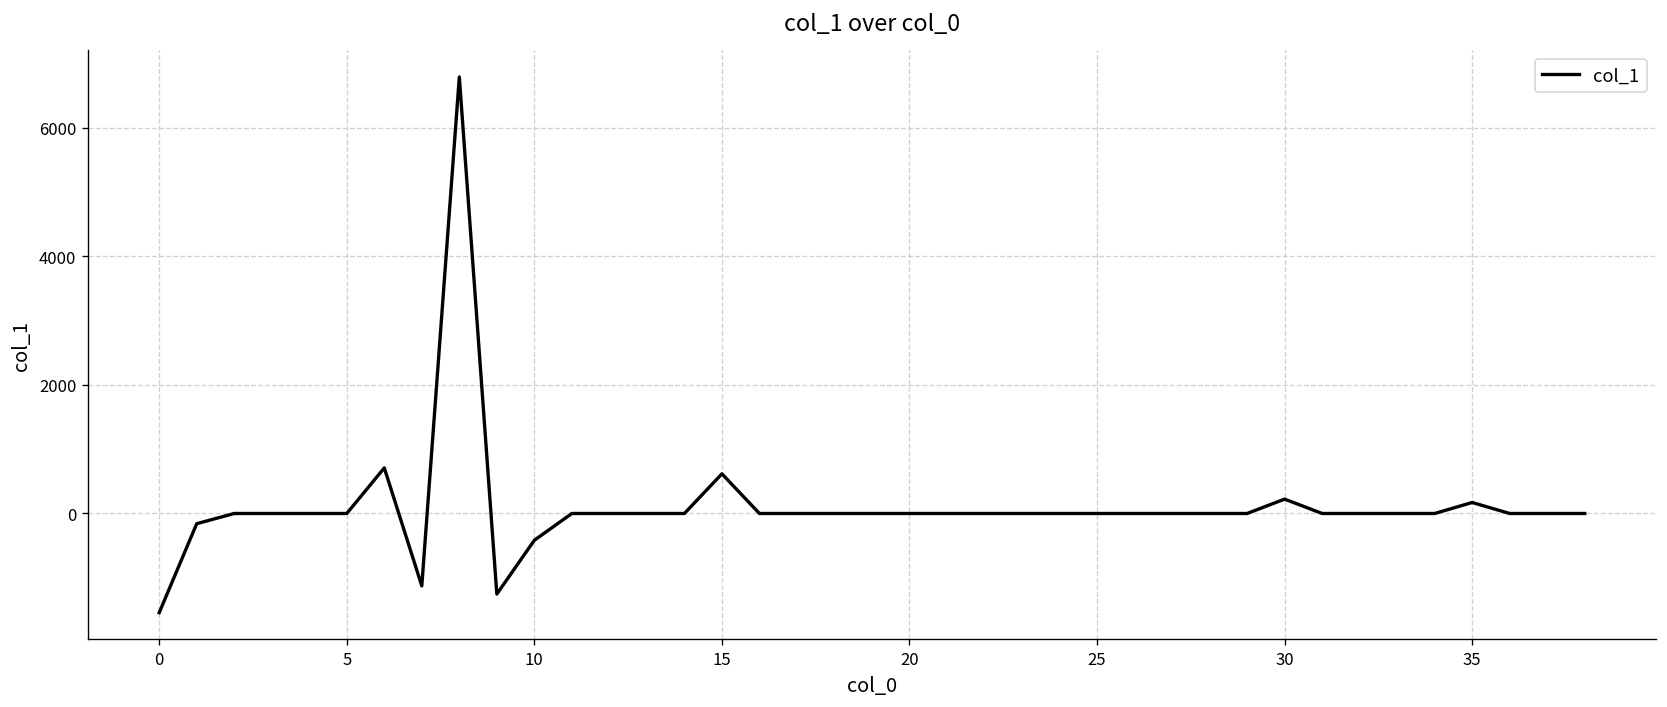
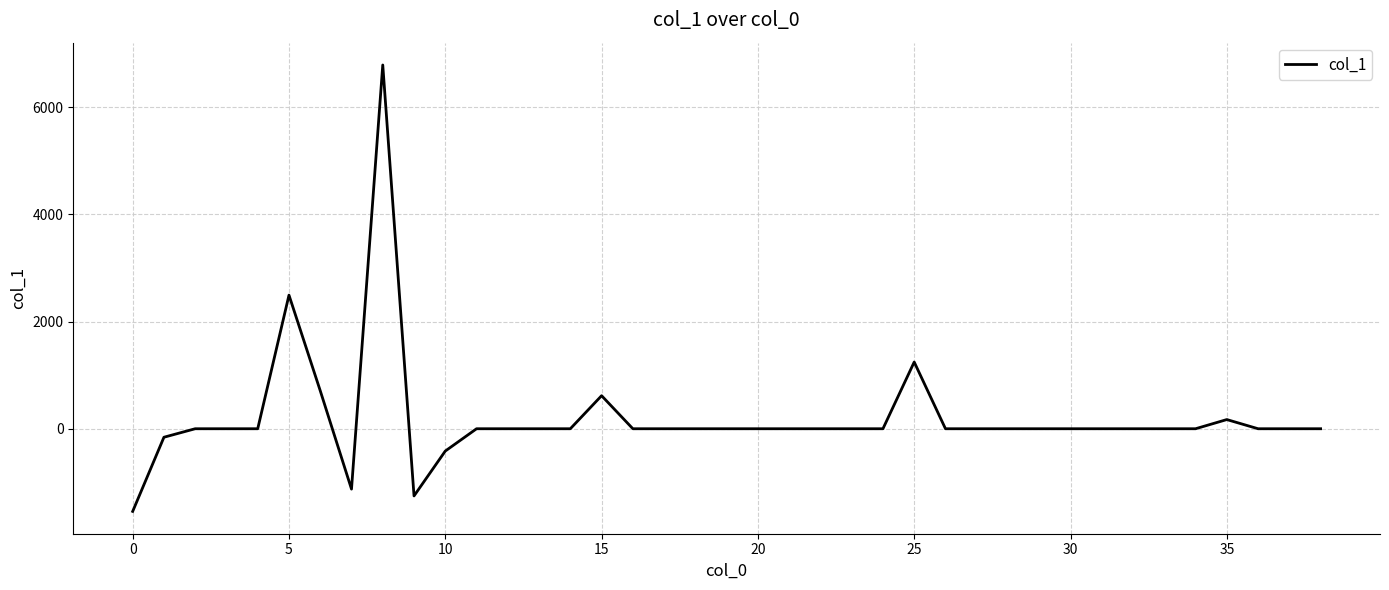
5: 0 -> 2500
25: 0 -> 1200
30: 200 -> 0
